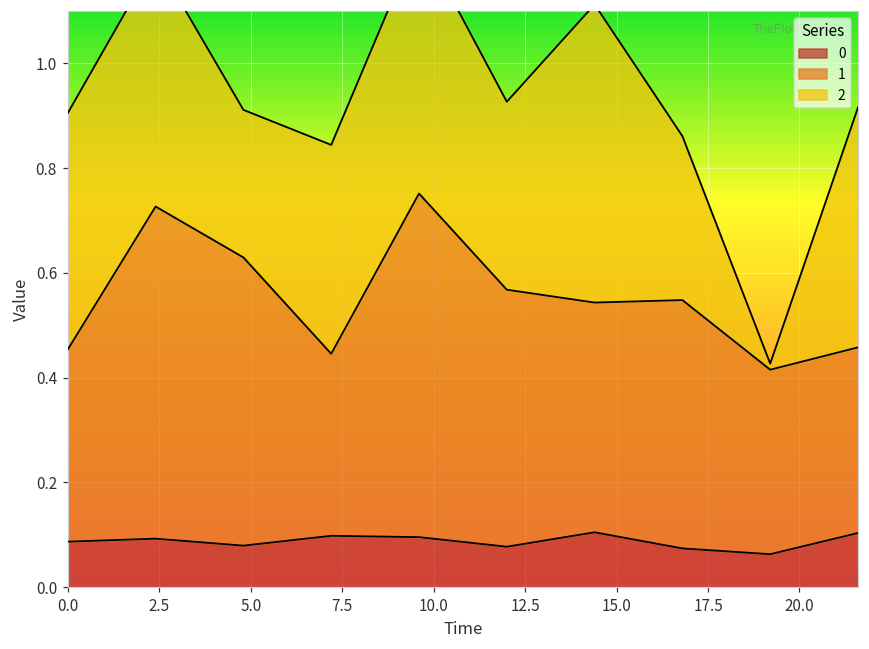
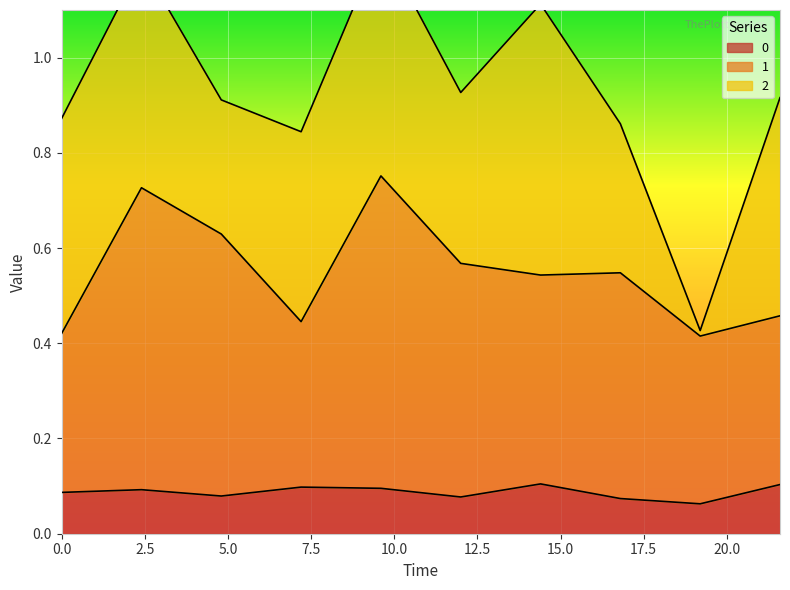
1, 0.0: 0.37 -> 0.33
